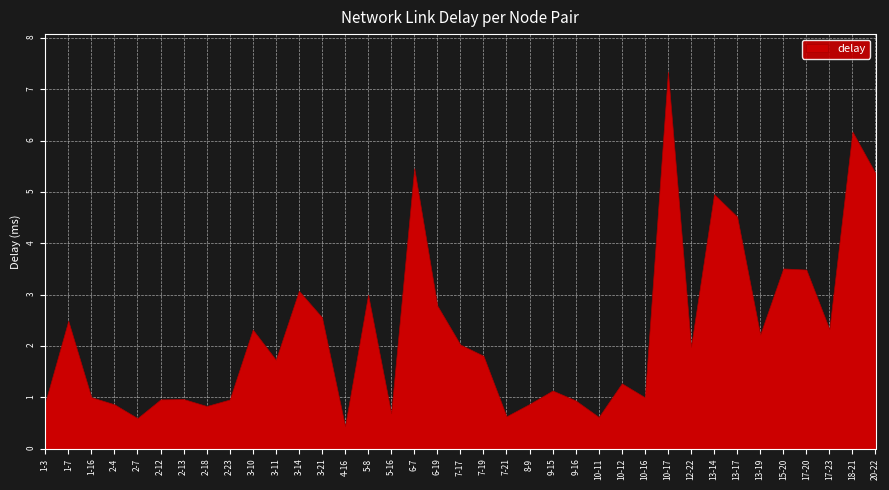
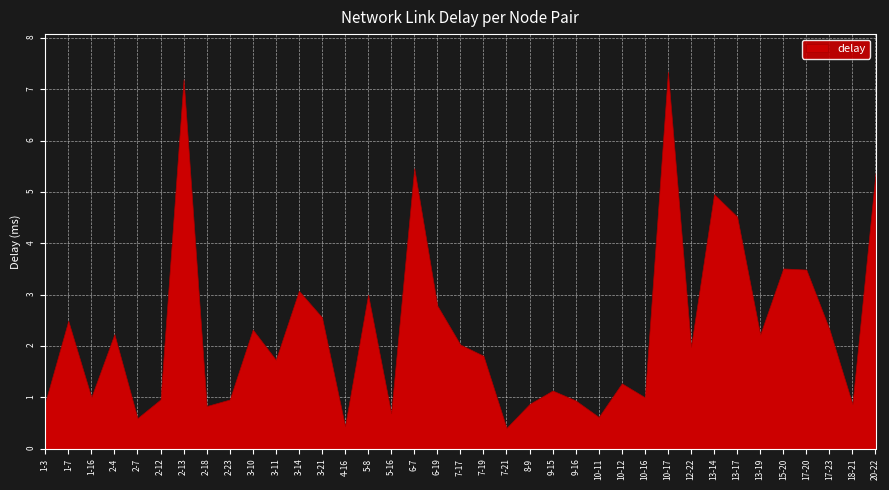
2-4: 0.9 -> 2.2
2-13: 1.0 -> 7.2
7-21: 0.6 -> 0.4
18-21: 6.2 -> 0.9
